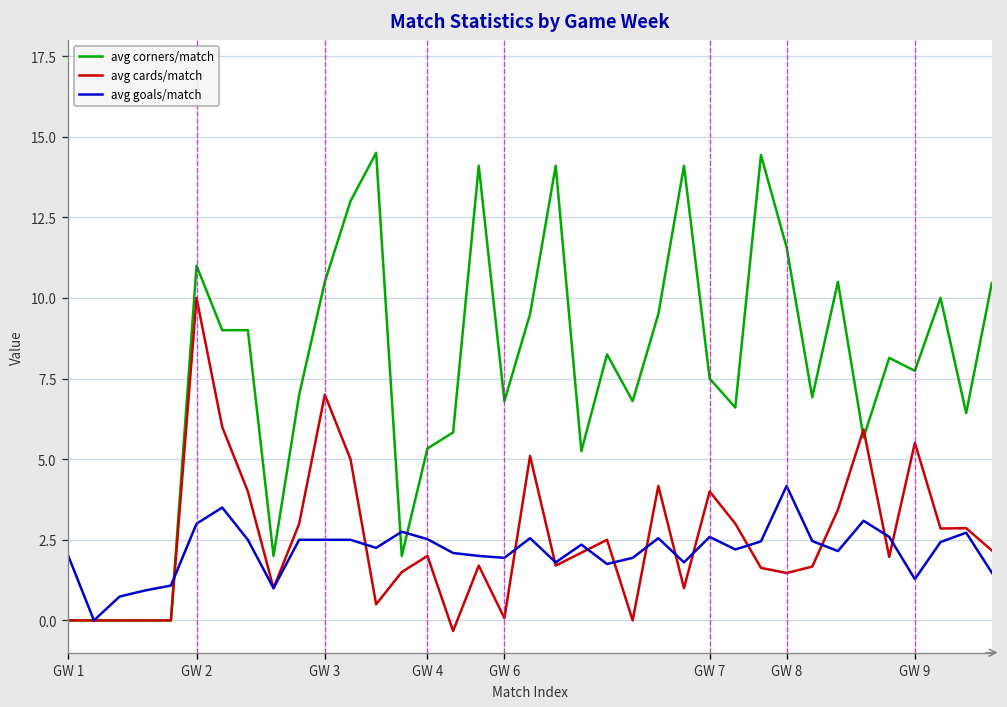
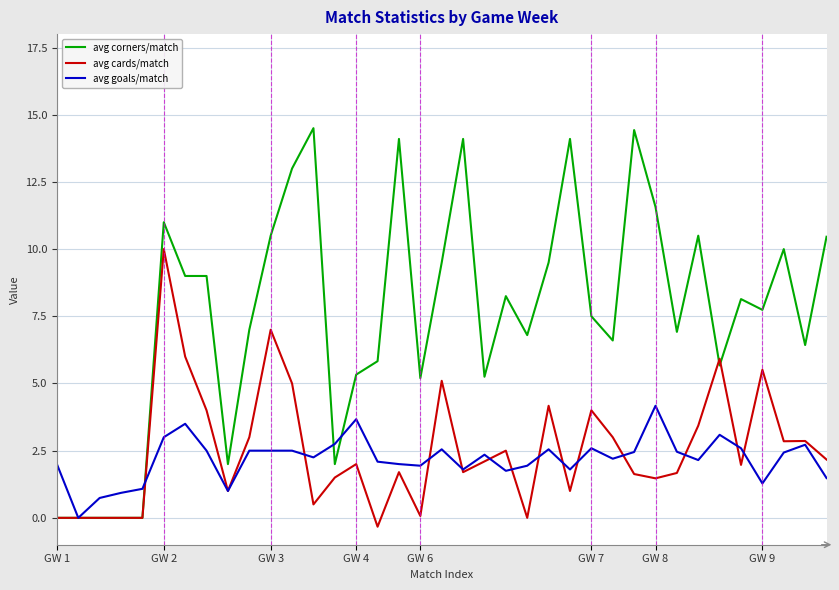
avg goals/match, GW 4: 2.5 -> 3.7
avg corners/match, GW 6: 6.8 -> 5.2
